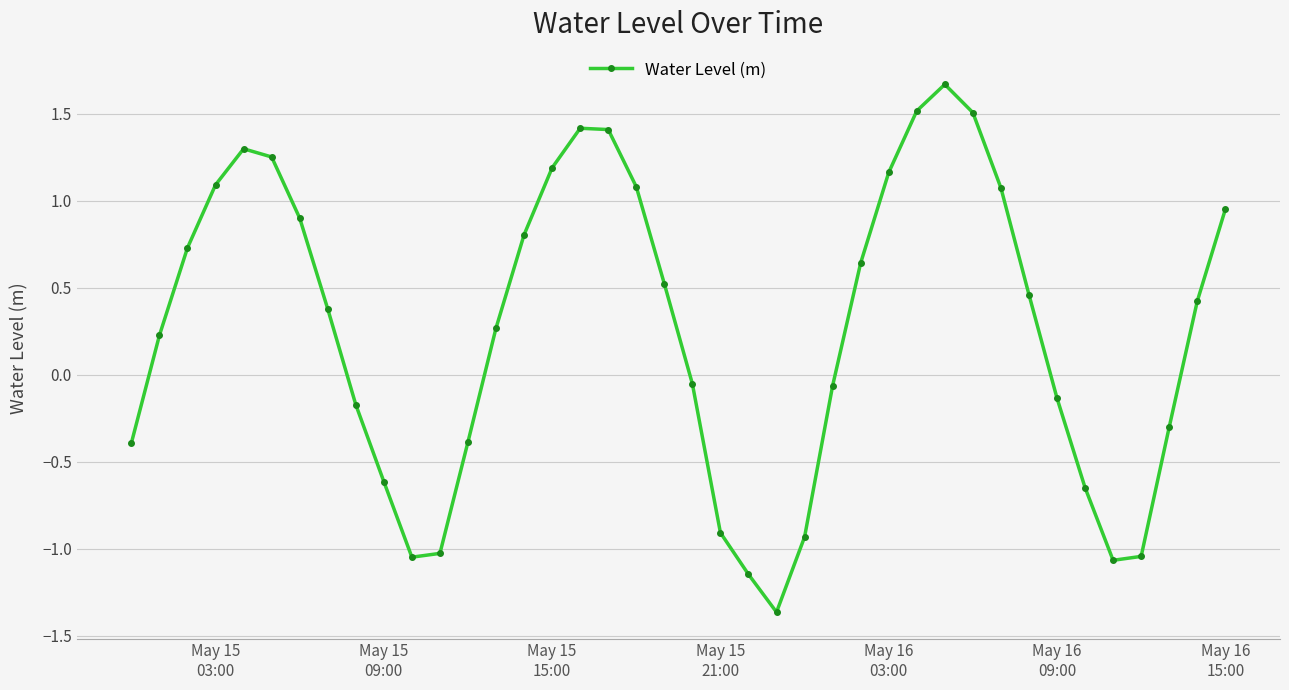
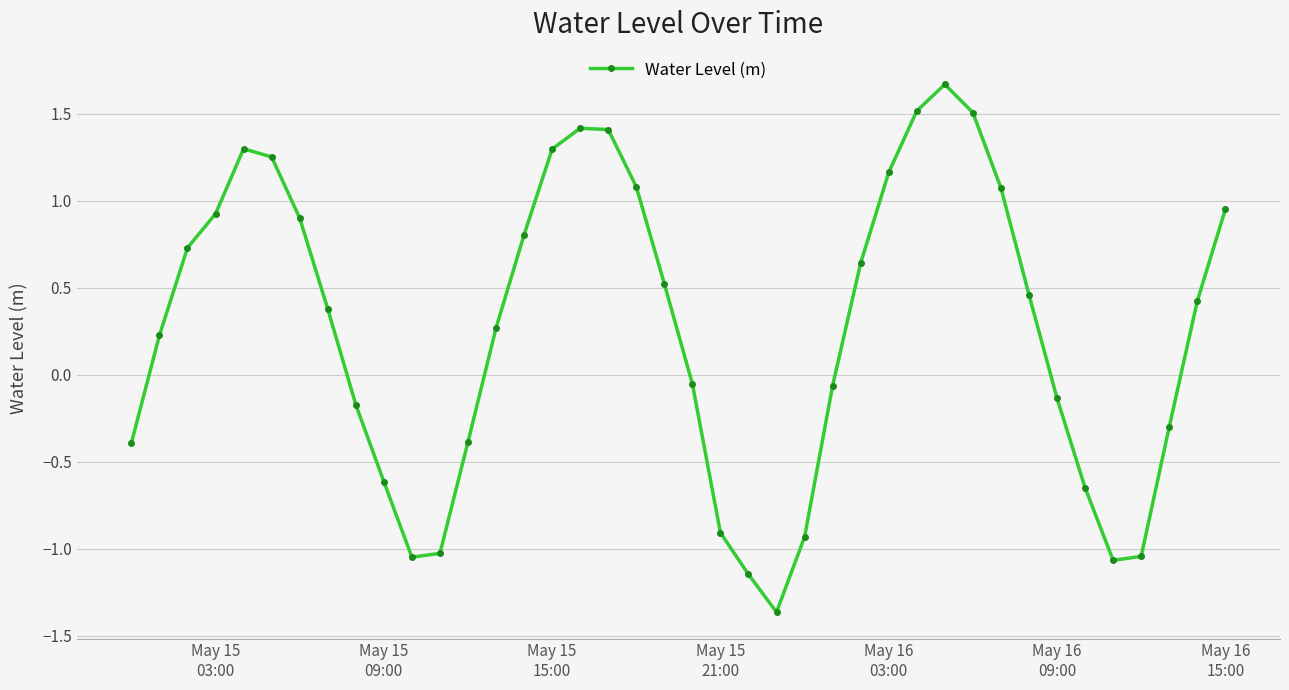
May 15 03:00: 1.09 -> 0.92
May 15 15:00: 1.19 -> 1.30
